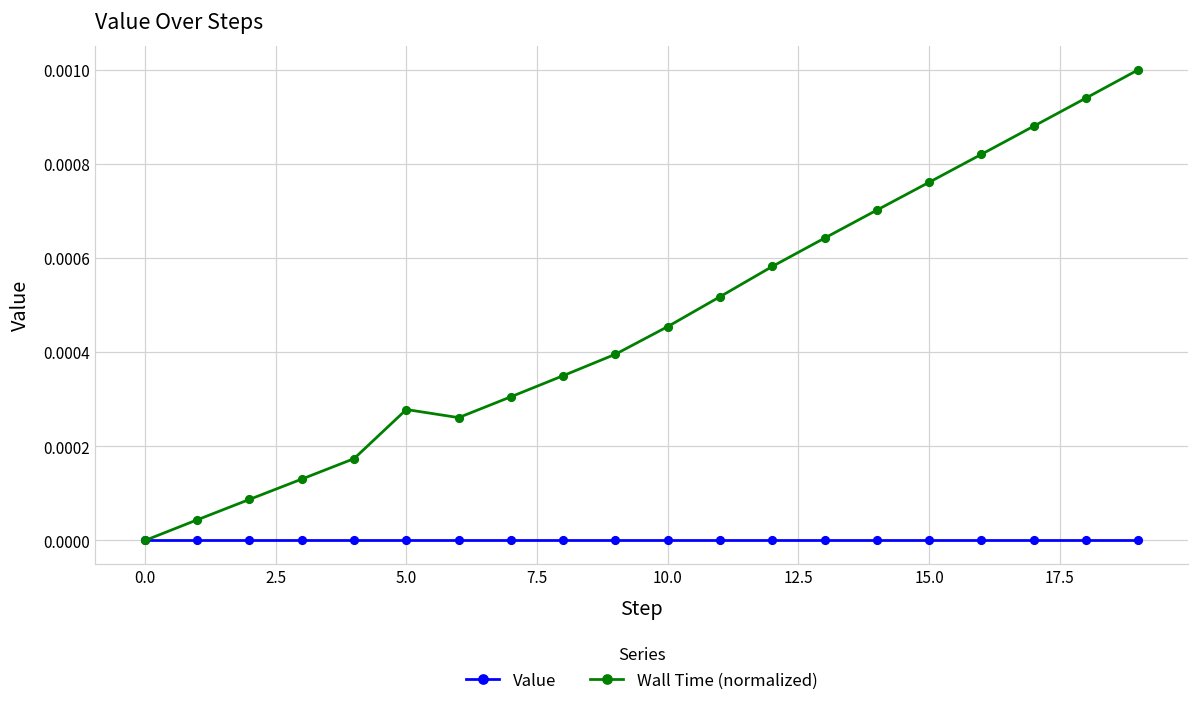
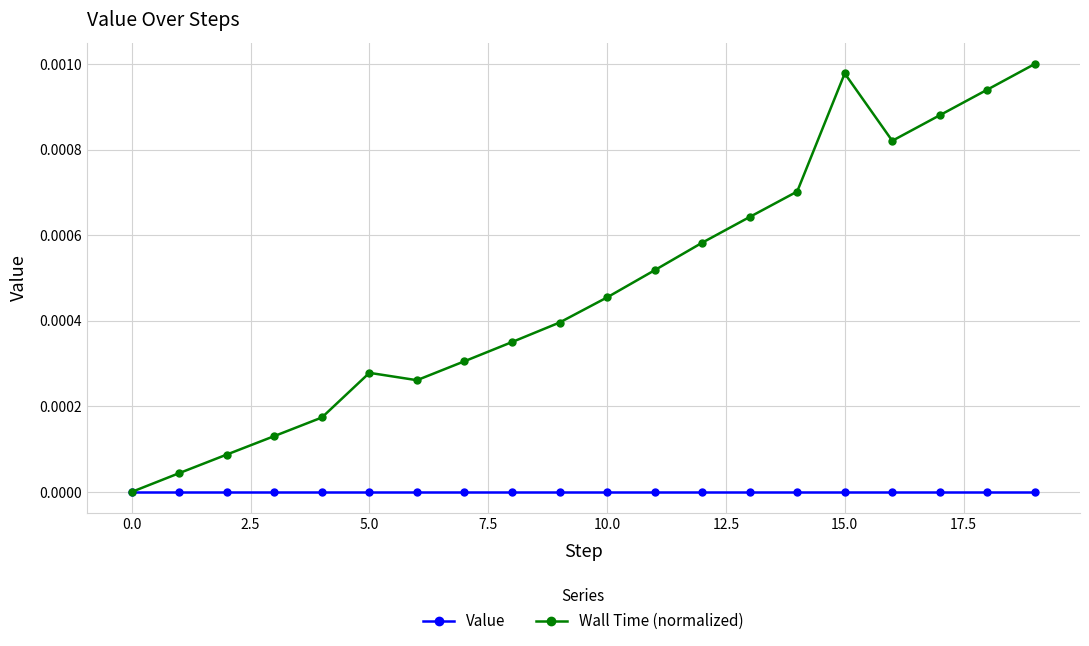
Wall Time (normalized), 15.0: 0.00076 -> 0.00098
